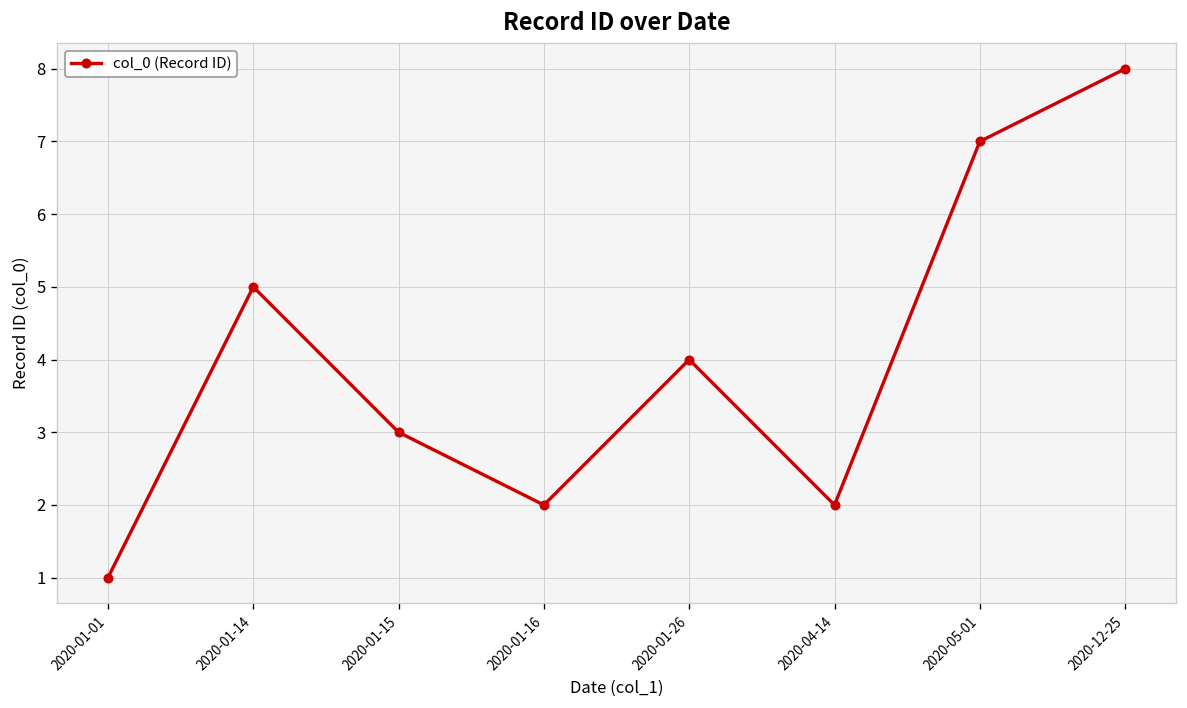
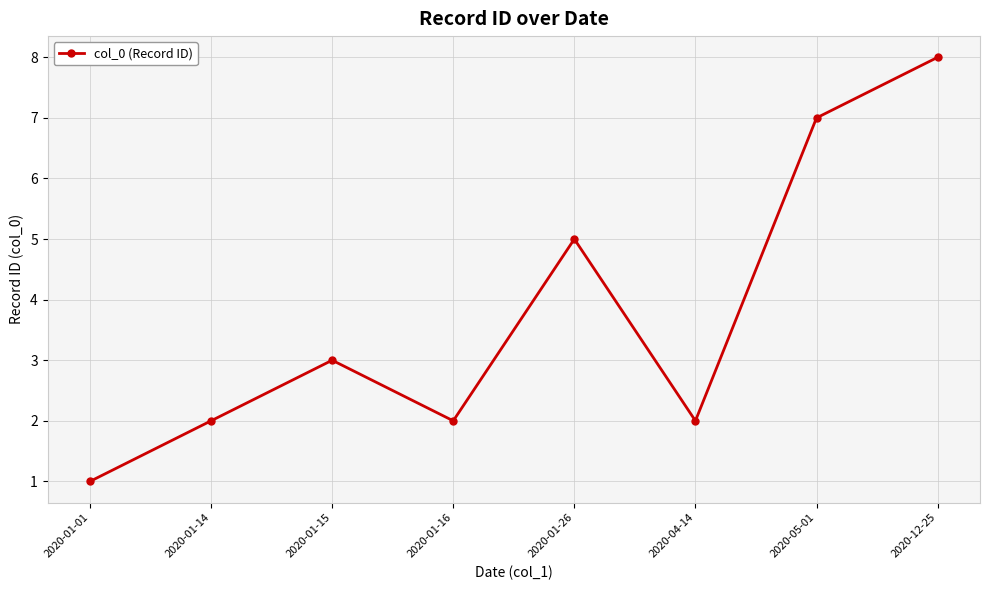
2020-01-14: 5 -> 2
2020-01-26: 4 -> 5
